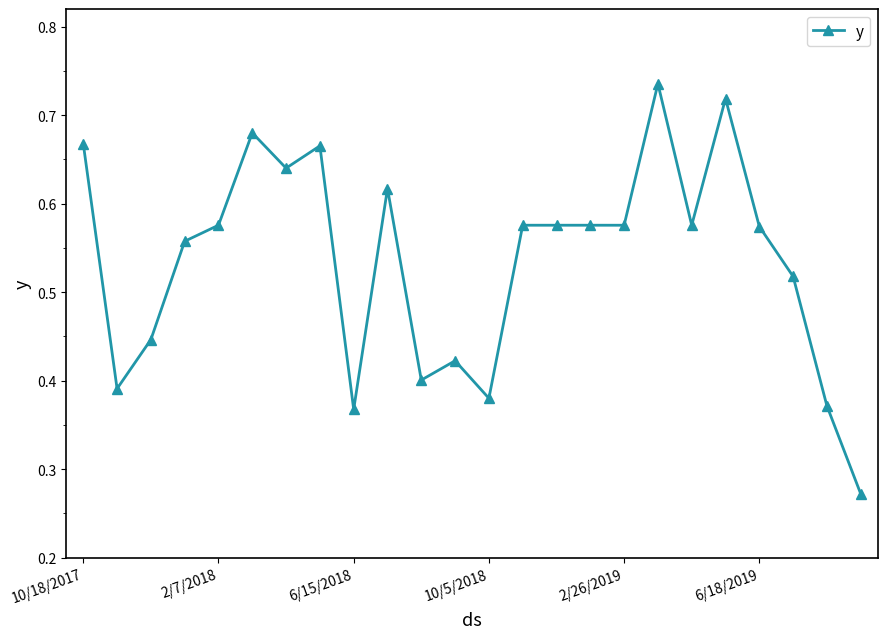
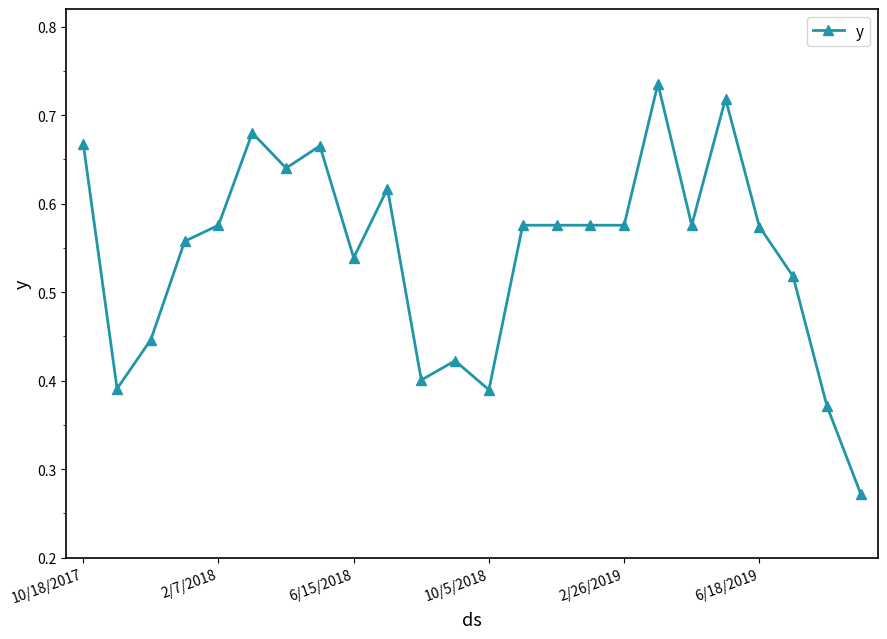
6/15/2018: 0.37 -> 0.54
10/5/2018: 0.38 -> 0.39
